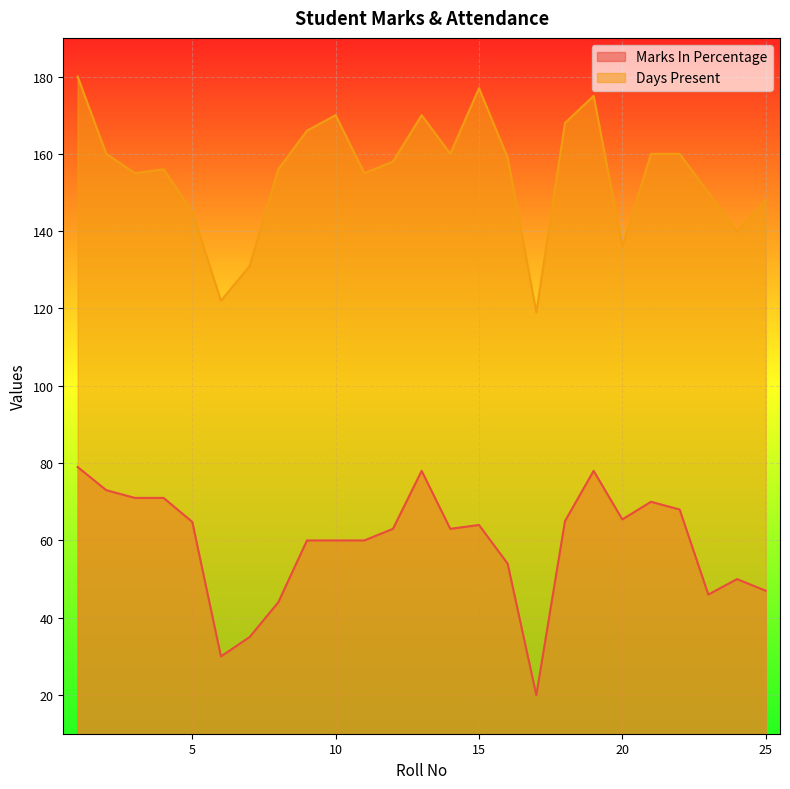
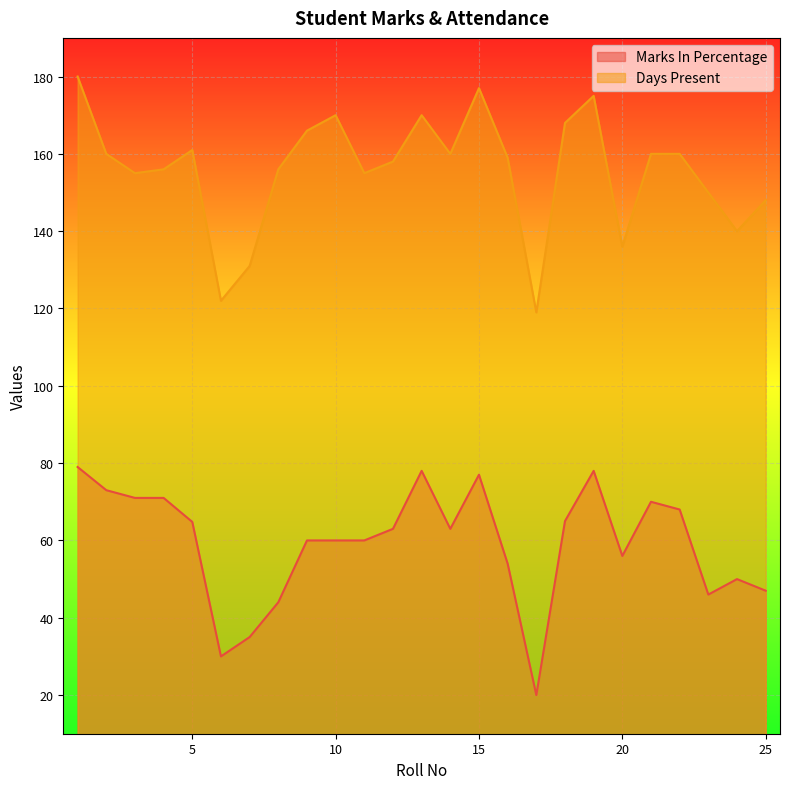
Days Present, 5: 145 -> 161
Marks In Percentage, 15: 64 -> 77
Marks In Percentage, 20: 65 -> 56
